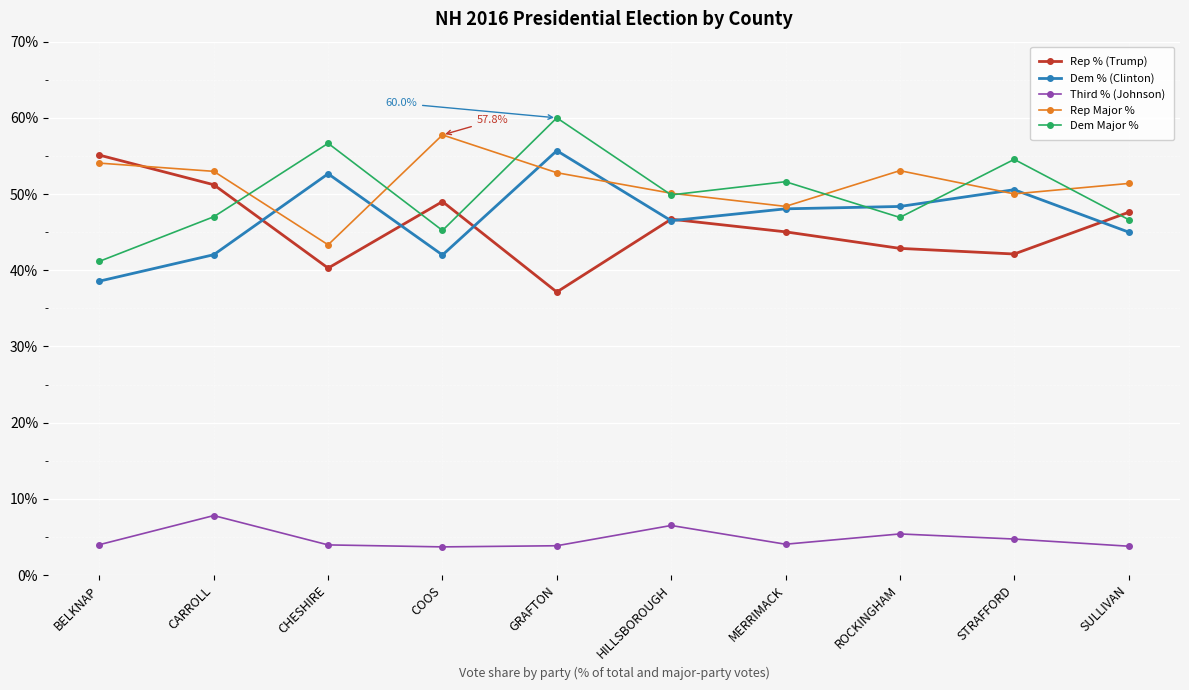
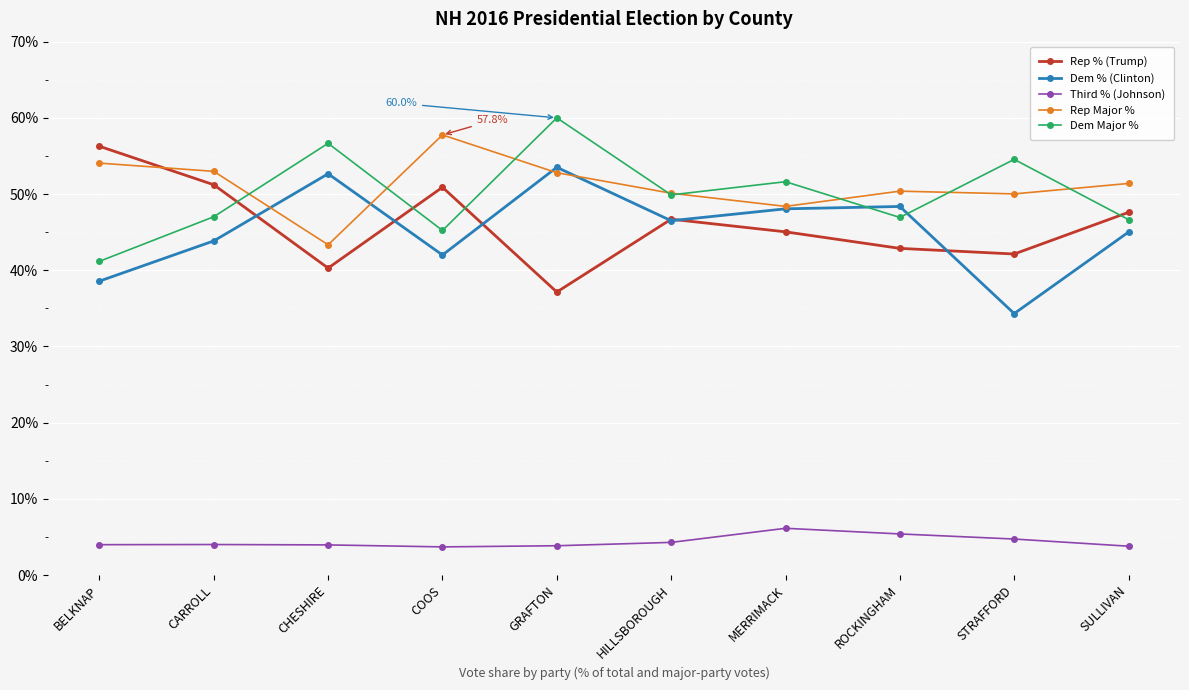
Rep % (Trump), BELKNAP: 55% -> 56%
Dem % (Clinton), CARROLL: 42% -> 44%
Third % (Johnson), CARROLL: 8% -> 4%
Rep % (Trump), COOS: 49% -> 51%
Dem % (Clinton), GRAFTON: 56% -> 54%
Third % (Johnson), HILLSBOROUGH: 7% -> 4%
Third % (Johnson), MERRIMACK: 4% -> 6%
Rep Major %, ROCKINGHAM: 53% -> 50%
Dem % (Clinton), STRAFFORD: 51% -> 34%
